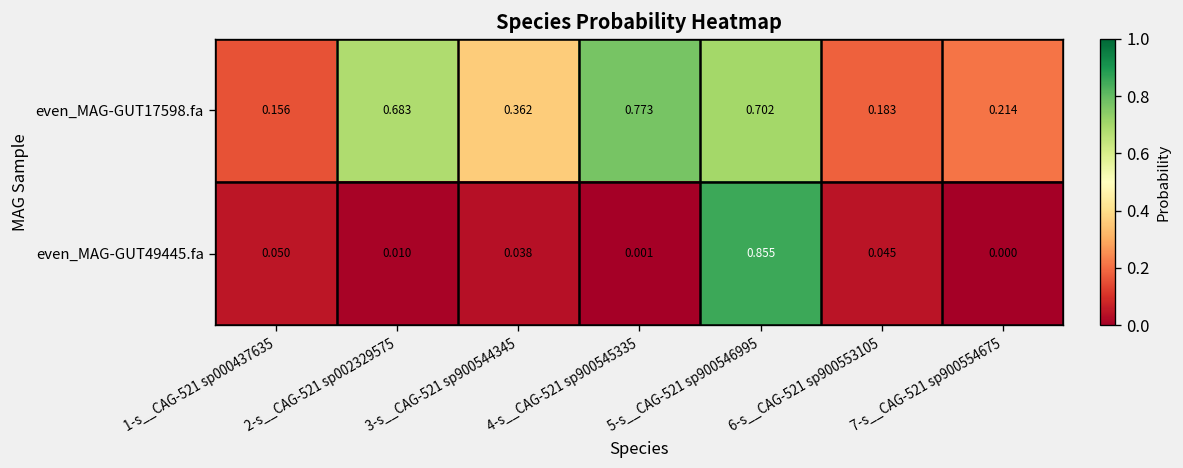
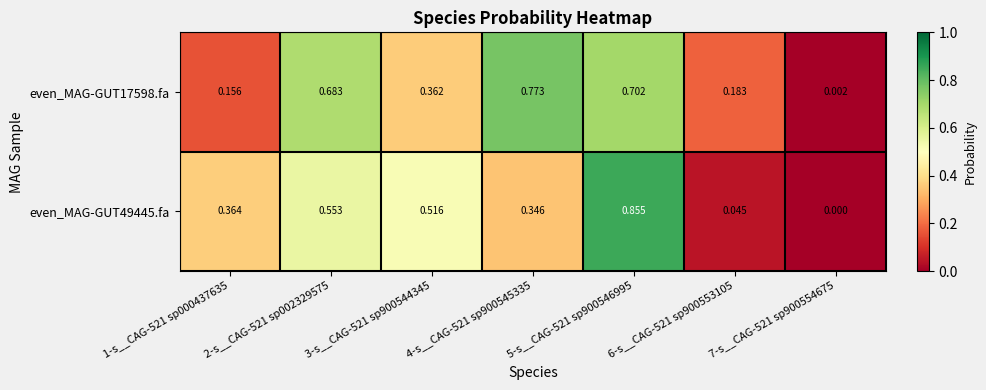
even_MAG-GUT17598.fa, 7-s__CAG-521 sp900554675: 0.214 -> 0.002
even_MAG-GUT49445.fa, 1-s__CAG-521 sp000437635: 0.050 -> 0.364
even_MAG-GUT49445.fa, 2-s__CAG-521 sp002329575: 0.010 -> 0.553
even_MAG-GUT49445.fa, 3-s__CAG-521 sp900544345: 0.038 -> 0.516
even_MAG-GUT49445.fa, 4-s__CAG-521 sp900545335: 0.001 -> 0.346
